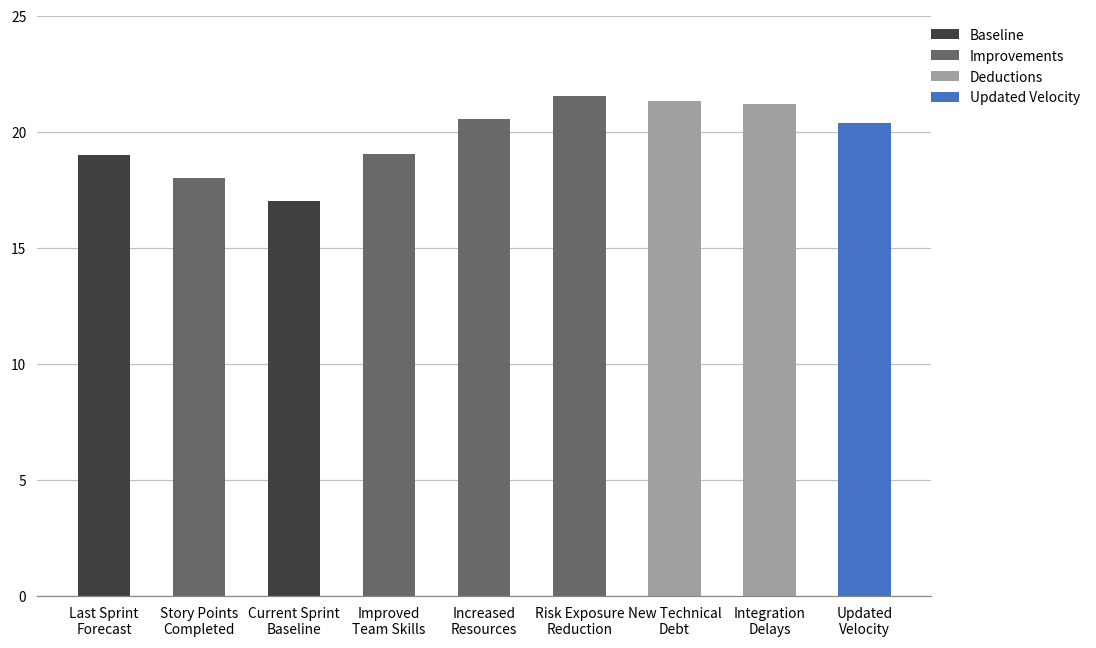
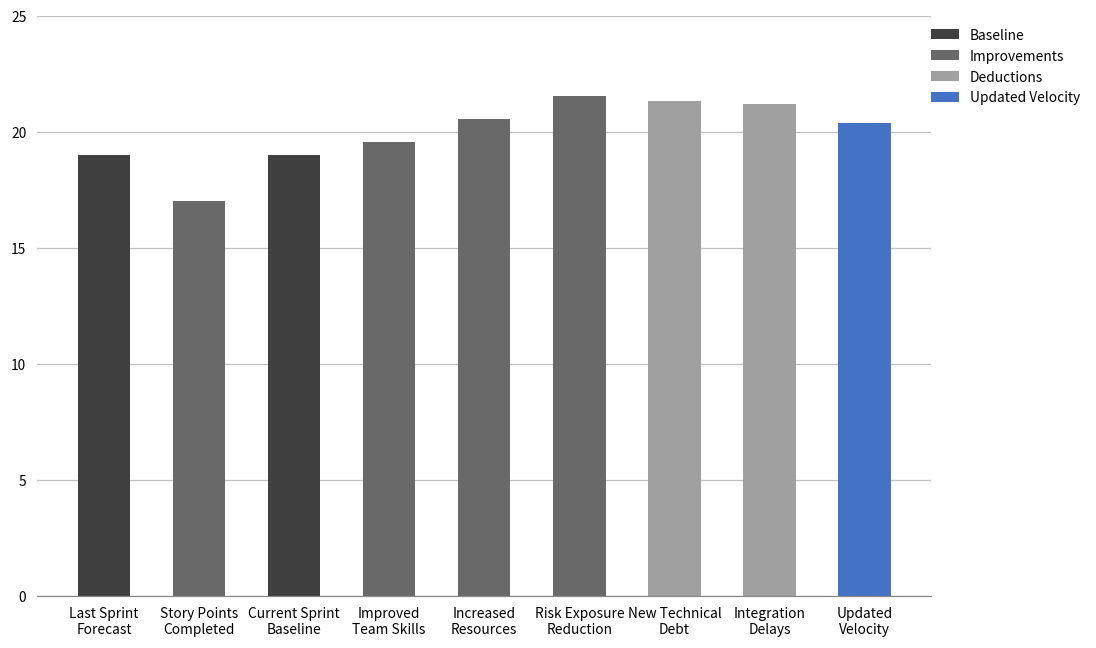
Story Points Completed: 18 -> 17
Current Sprint Baseline: 17 -> 19
Improved Team Skills: 19.0 -> 19.6
